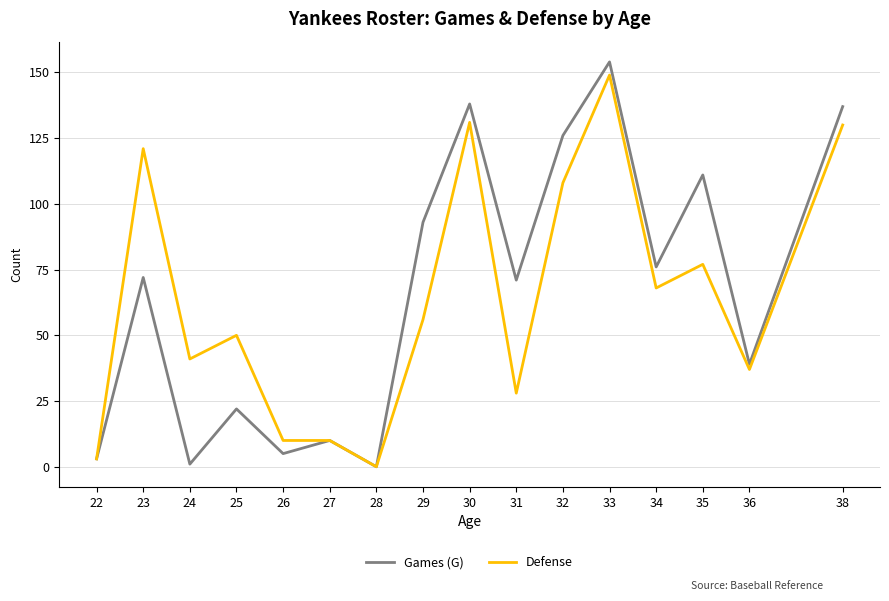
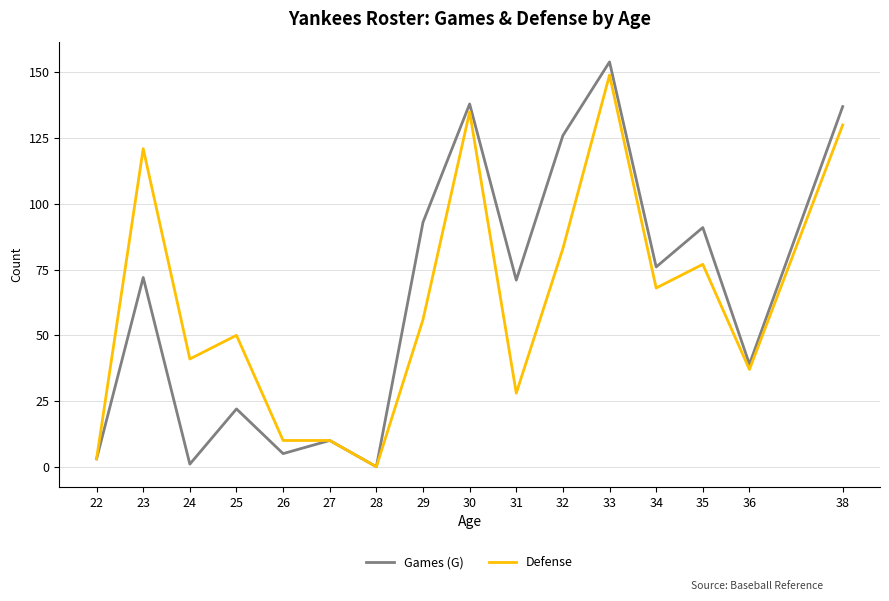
Defense, 30: 131 -> 135
Defense, 32: 108 -> 83
Games (G), 35: 111 -> 91
